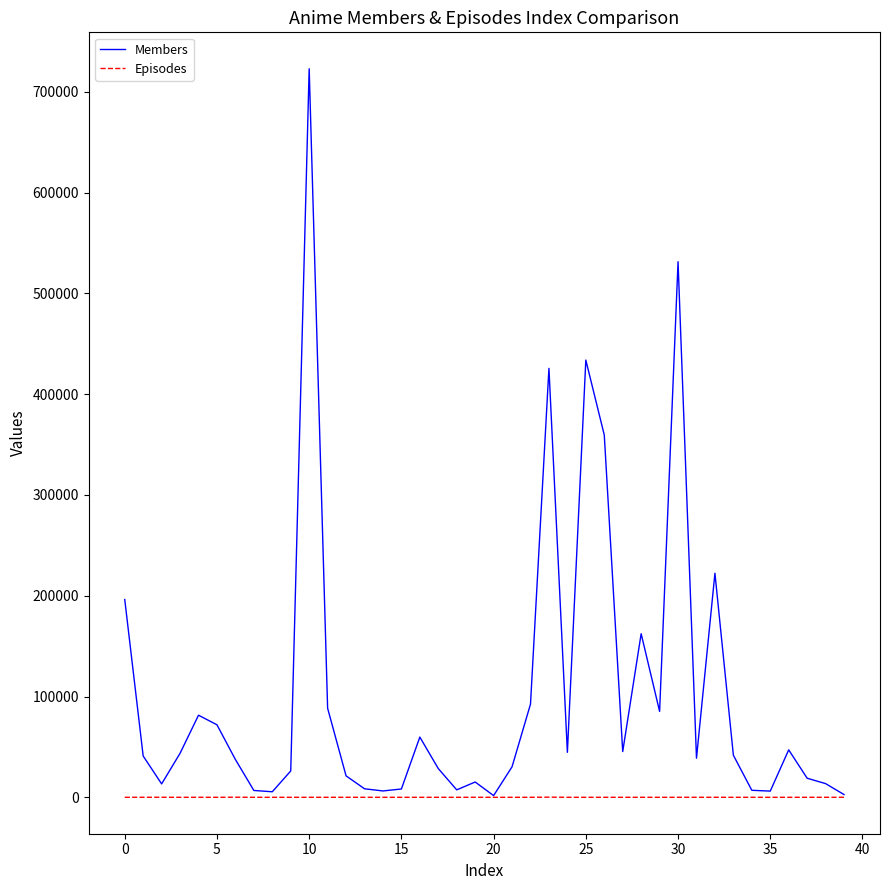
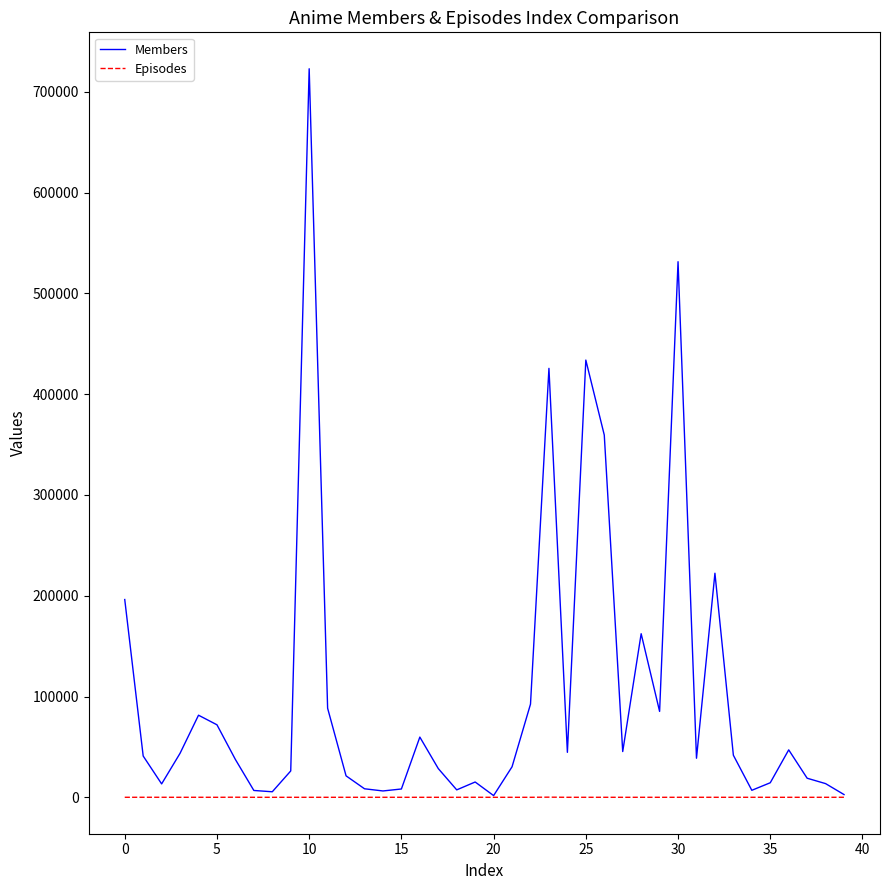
Members, 35: 6000 -> 14000
